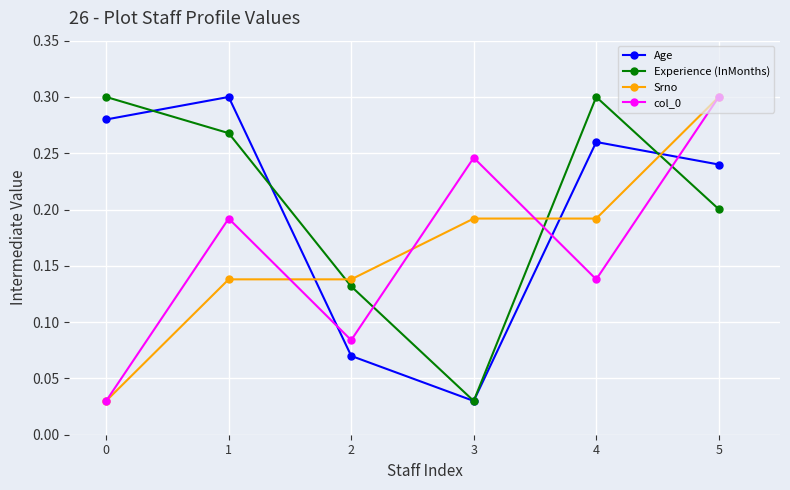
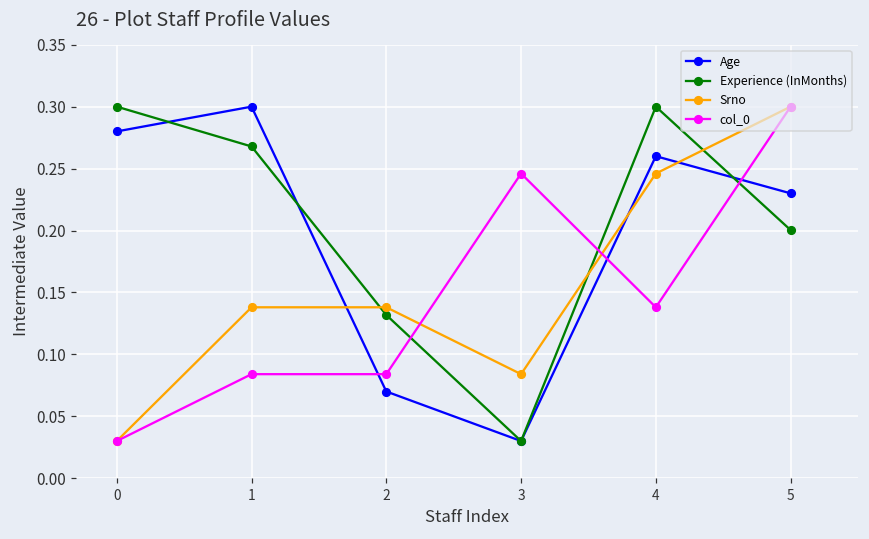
col_0, 1: 0.192 -> 0.084
Srno, 3: 0.192 -> 0.084
Srno, 4: 0.192 -> 0.246
Age, 5: 0.240 -> 0.230
